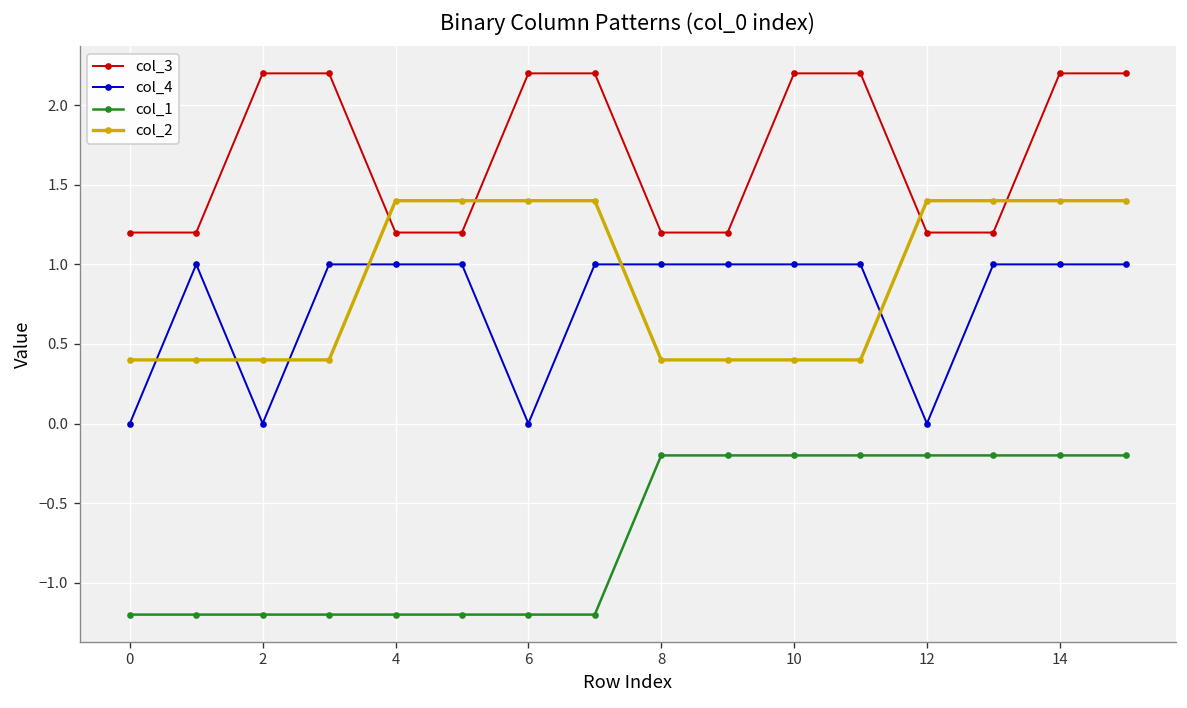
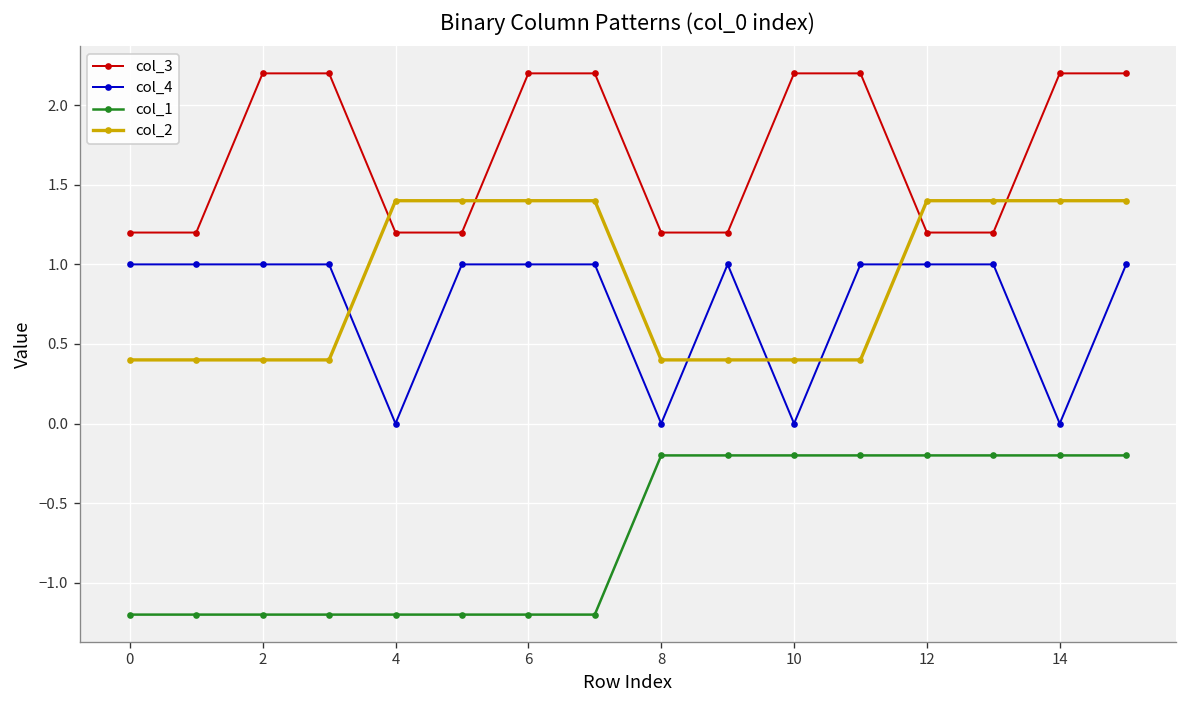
col_4, 0: 0 -> 1
col_4, 2: 0 -> 1
col_4, 4: 1 -> 0
col_4, 6: 0 -> 1
col_4, 8: 1 -> 0
col_4, 10: 1 -> 0
col_4, 12: 0 -> 1
col_4, 14: 1 -> 0
